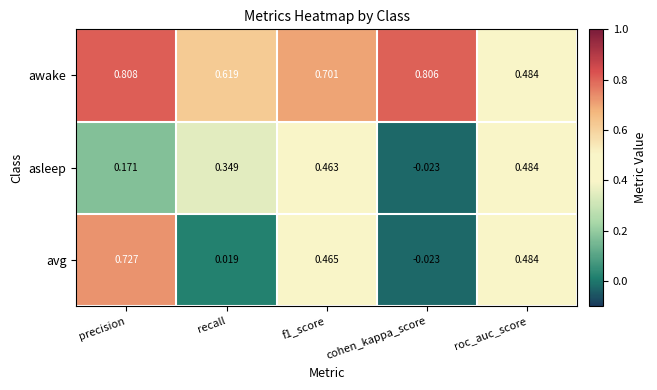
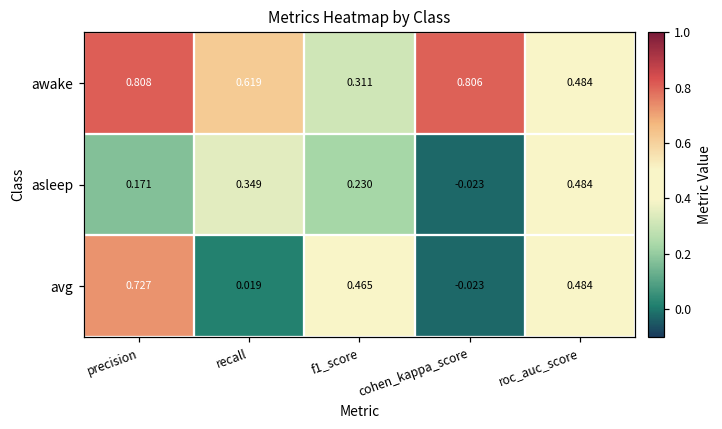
awake, f1_score: 0.701 -> 0.311
asleep, f1_score: 0.463 -> 0.230
